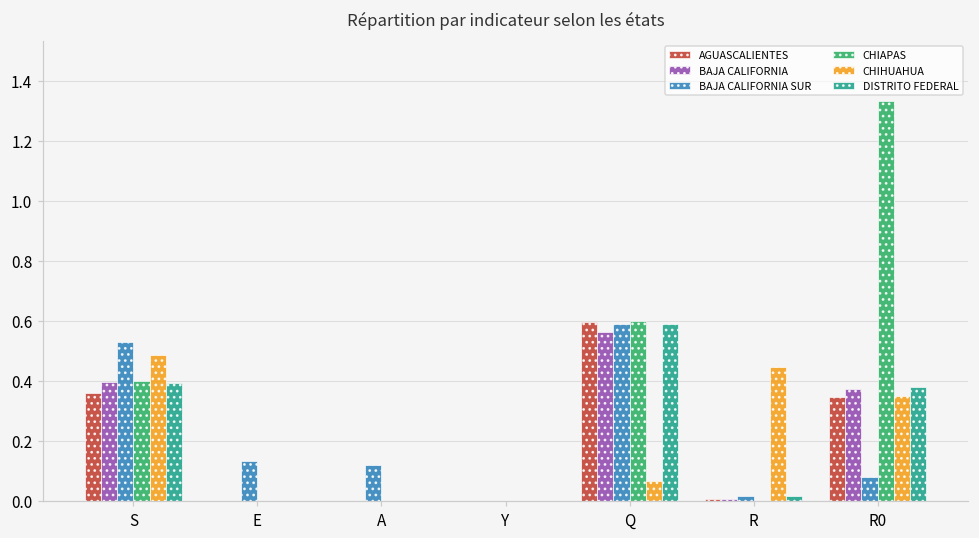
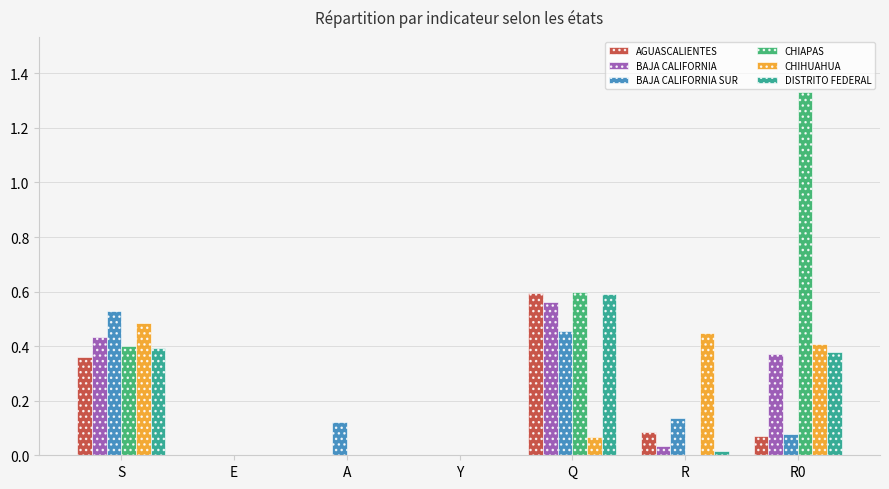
BAJA CALIFORNIA, S: 0.40 -> 0.43
BAJA CALIFORNIA SUR, E: 0.13 -> 0.00
BAJA CALIFORNIA SUR, Q: 0.59 -> 0.46
AGUASCALIENTES, R: 0.01 -> 0.08
BAJA CALIFORNIA, R: 0.01 -> 0.03
BAJA CALIFORNIA SUR, R: 0.02 -> 0.14
AGUASCALIENTES, R0: 0.35 -> 0.07
CHIHUAHUA, R0: 0.35 -> 0.41
